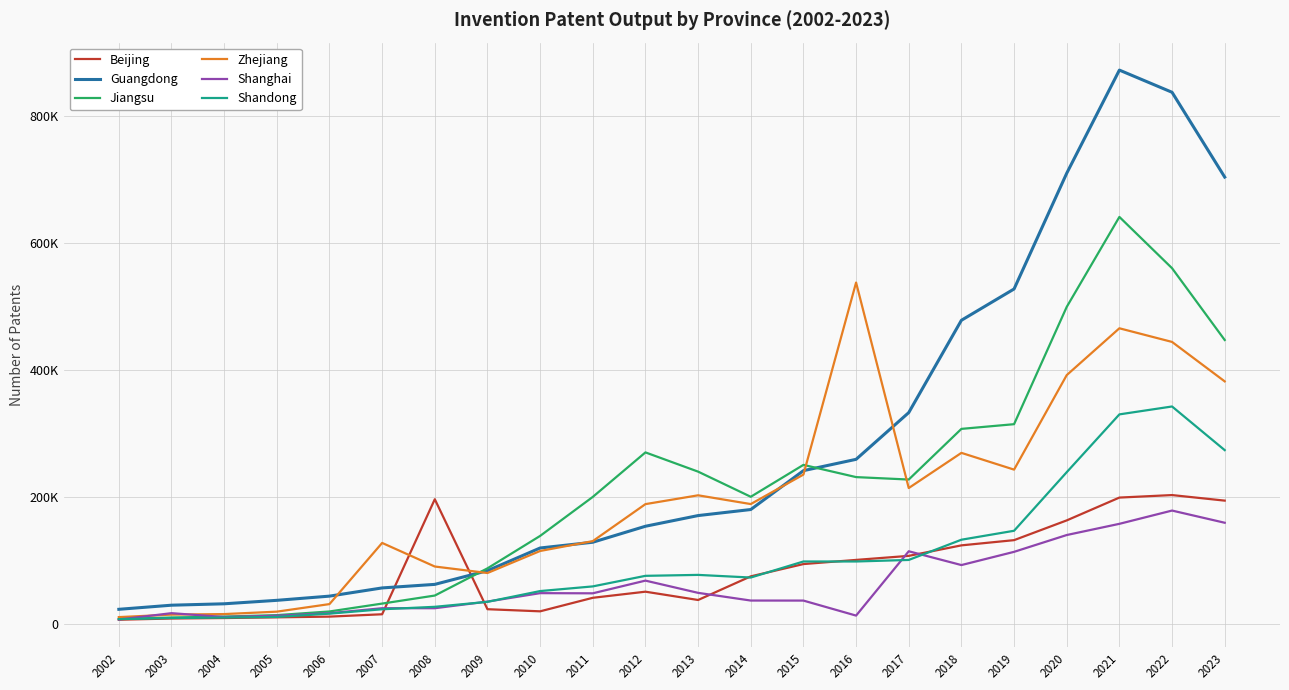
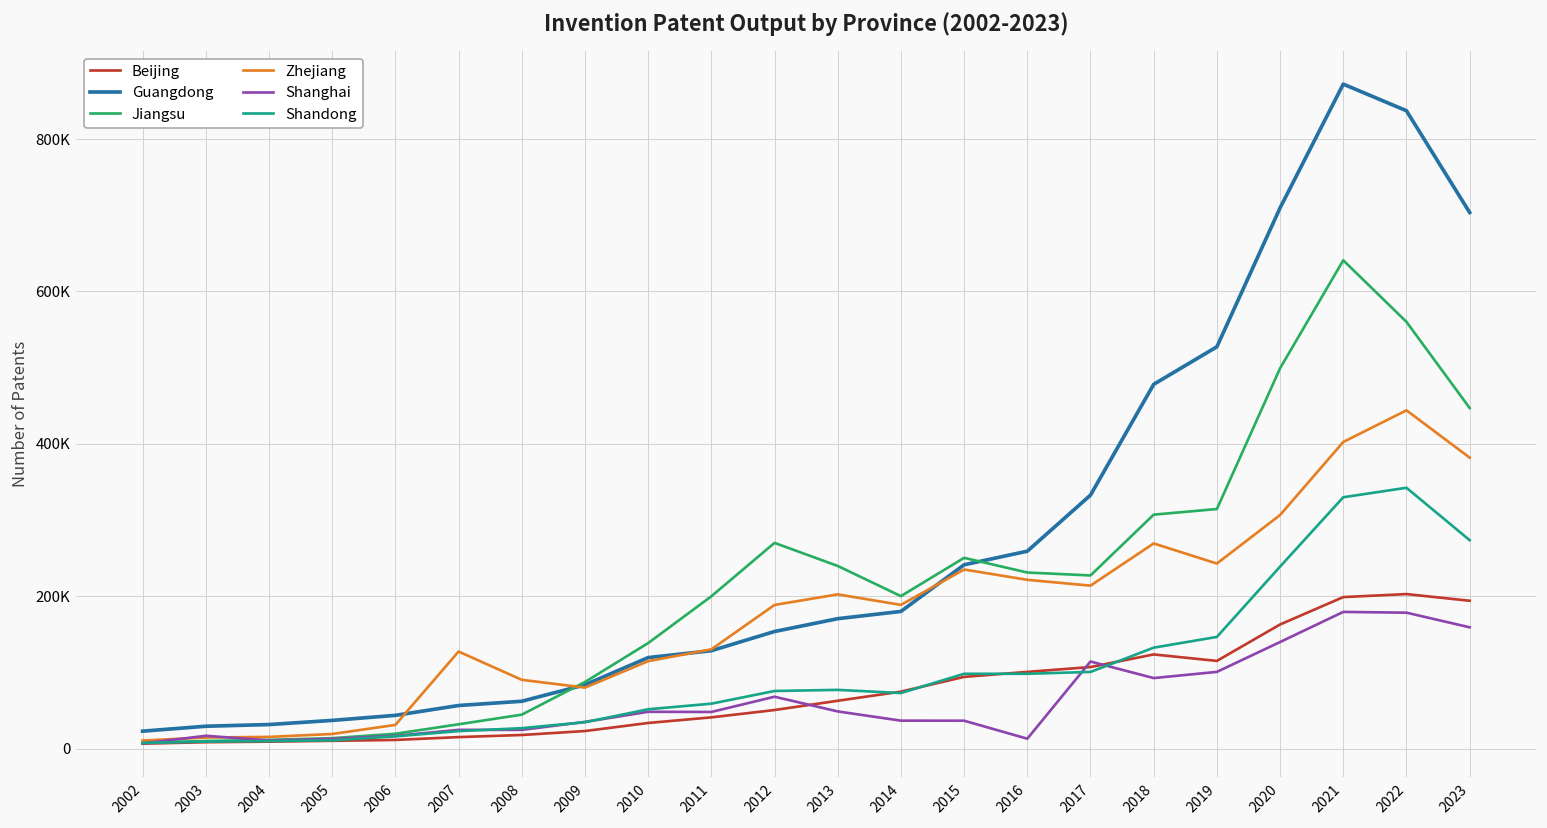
Beijing, 2008: 200000 -> 20000
Beijing, 2010: 20000 -> 30000
Beijing, 2013: 40000 -> 60000
Zhejiang, 2016: 540000 -> 220000
Beijing, 2019: 130000 -> 110000
Shanghai, 2019: 110000 -> 100000
Zhejiang, 2020: 390000 -> 310000
Zhejiang, 2021: 470000 -> 400000
Shanghai, 2021: 160000 -> 180000
